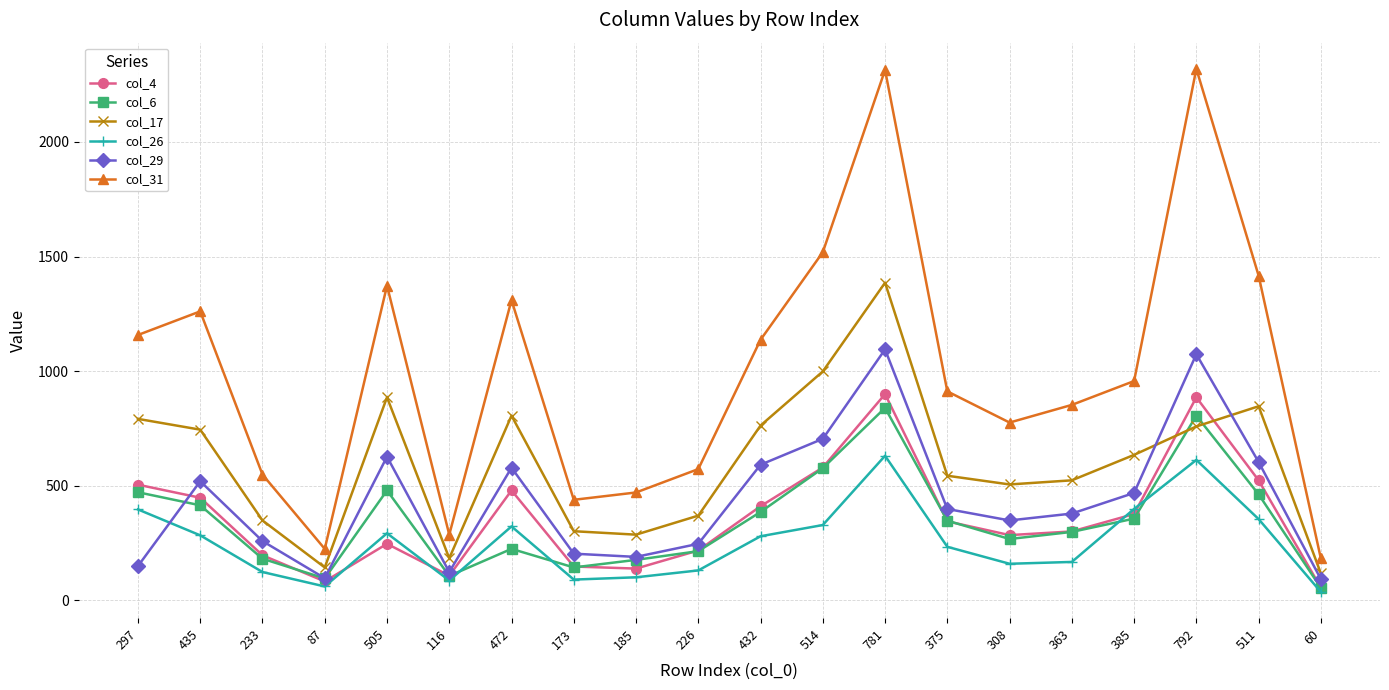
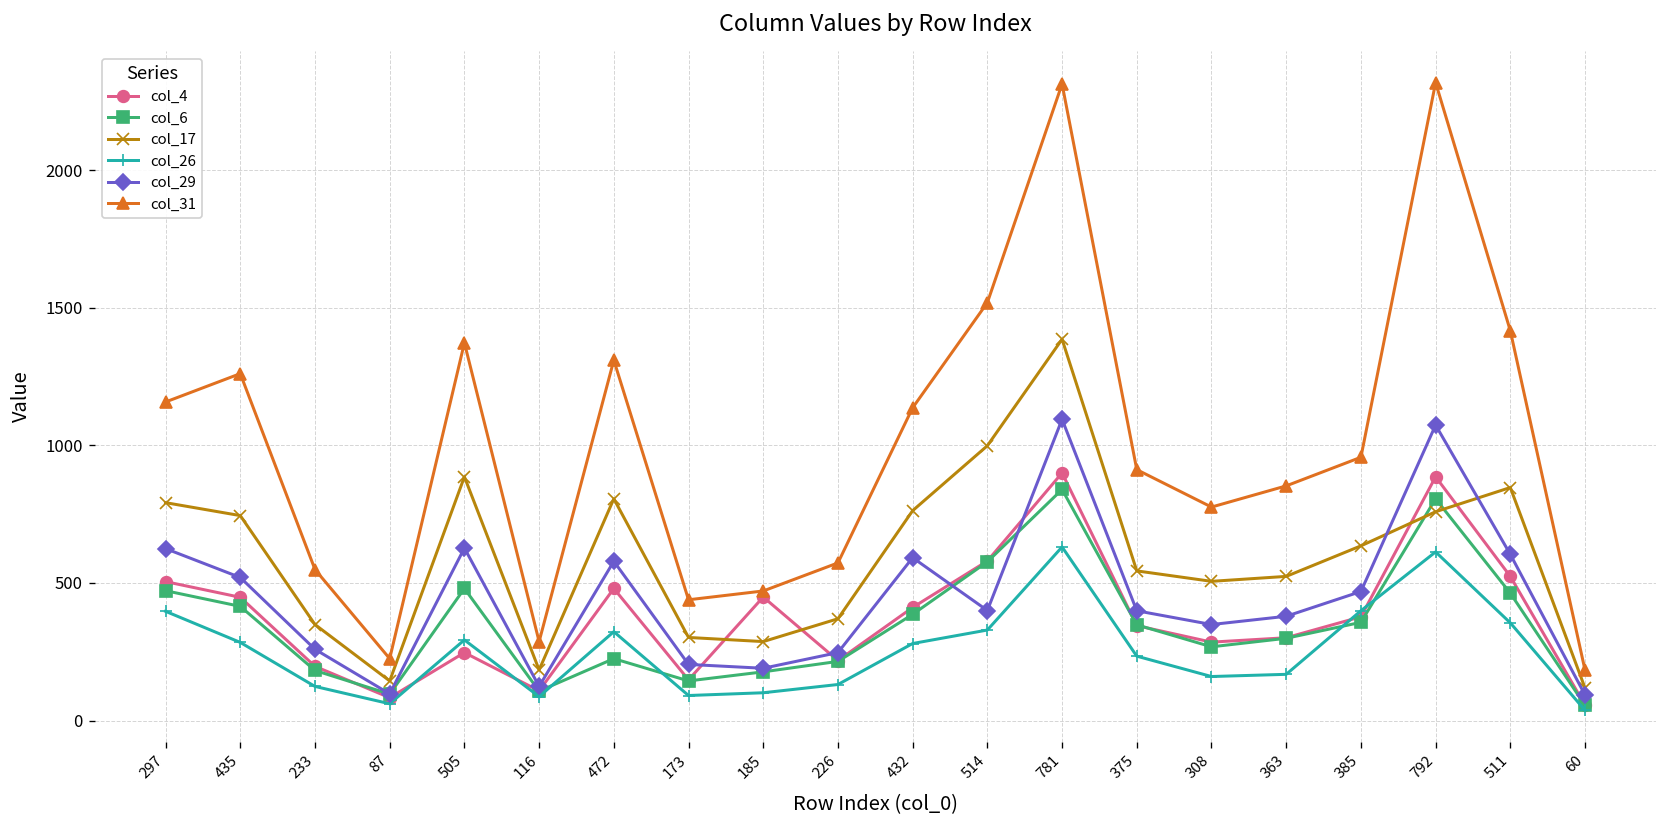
col_29, 297: 150 -> 630
col_4, 185: 140 -> 450
col_29, 514: 710 -> 400
